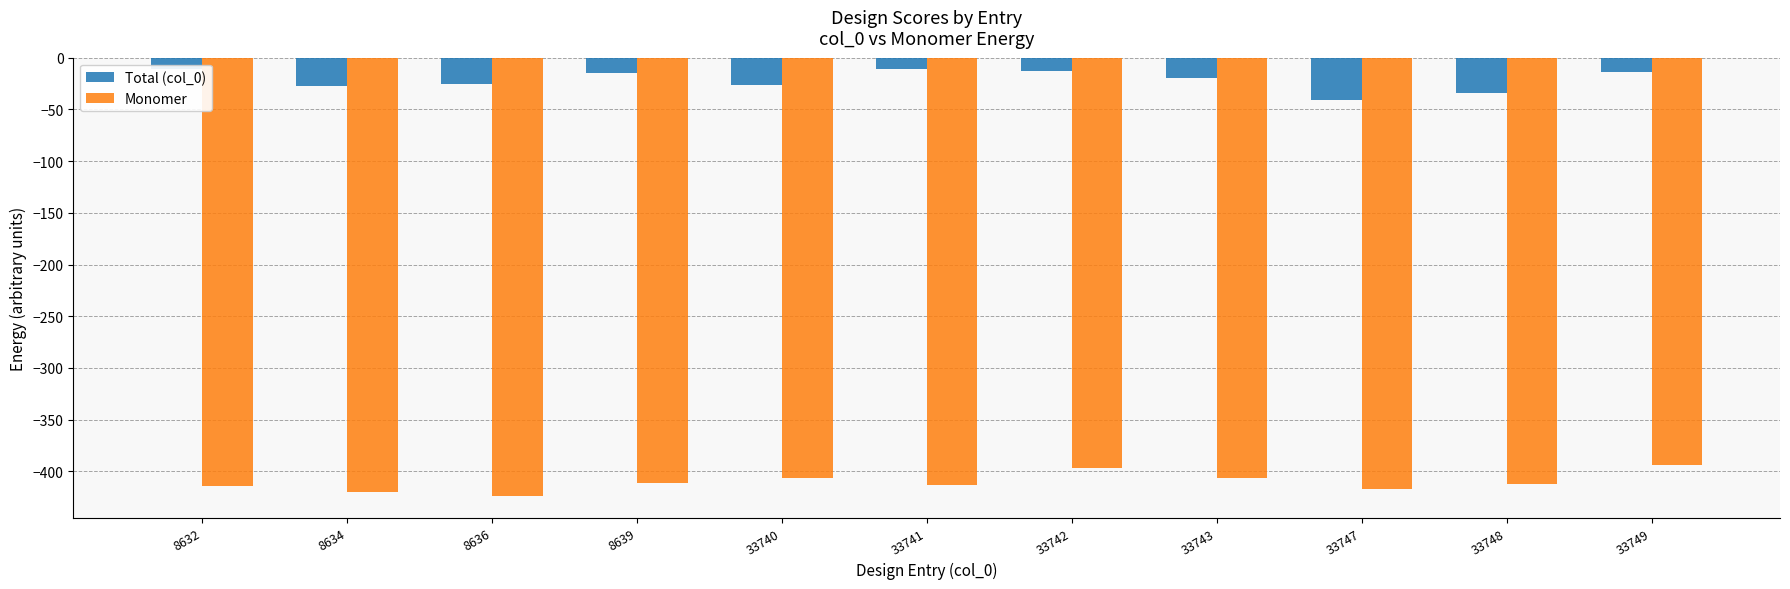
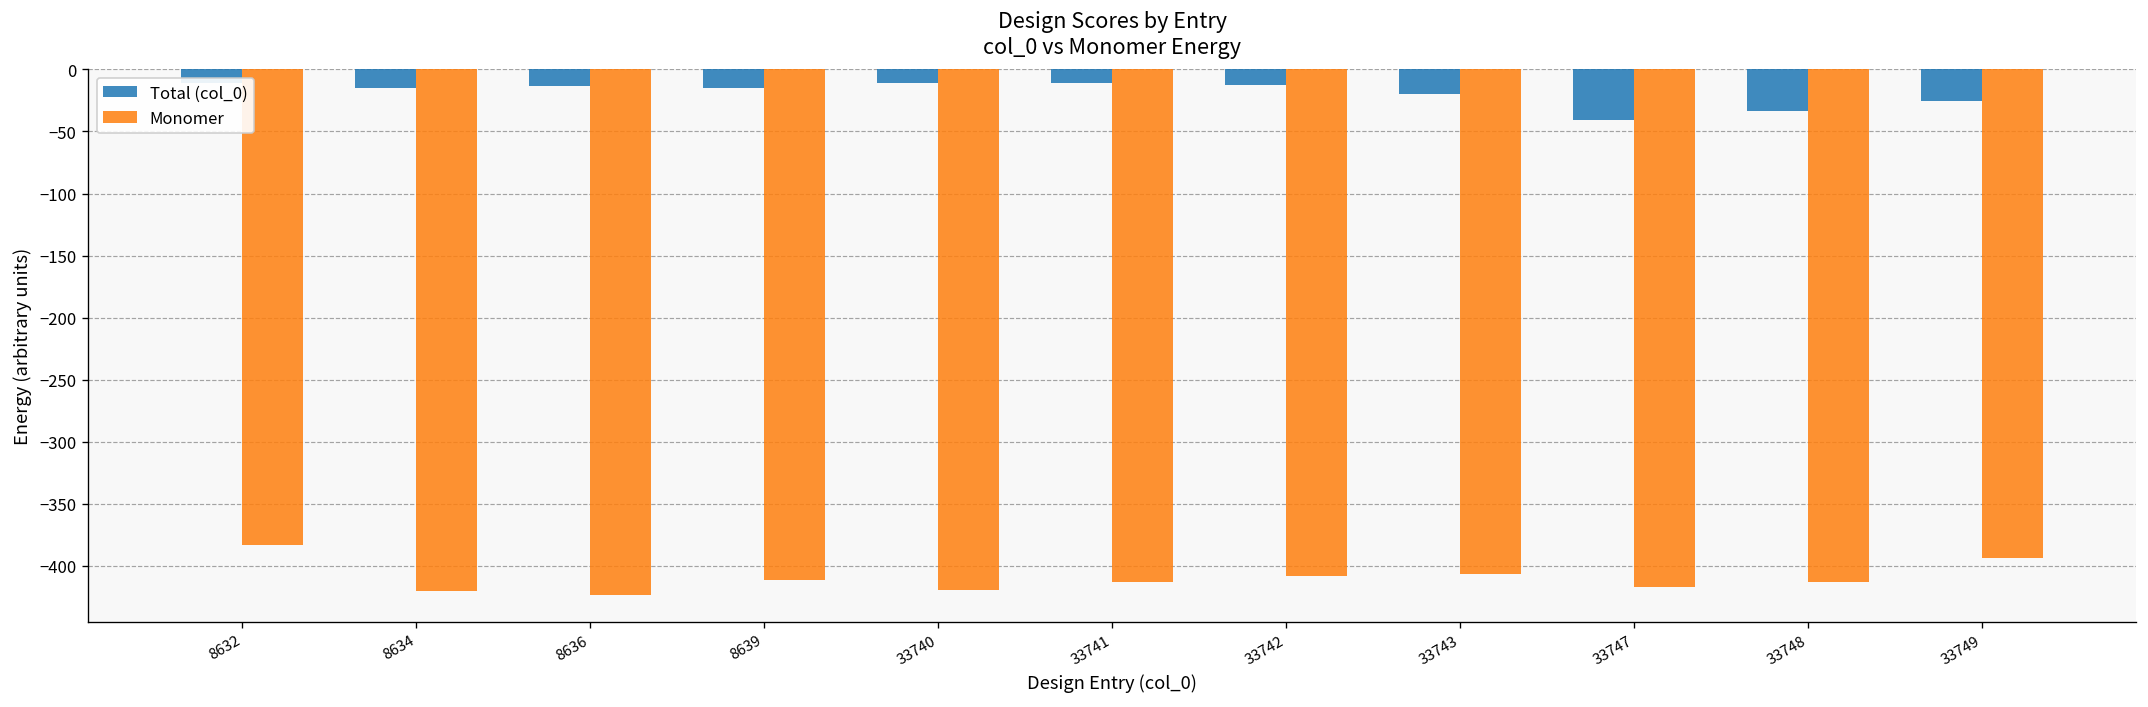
Monomer, 8632: -414 -> -383
Total (col_0), 8634: -27 -> -15
Total (col_0), 8636: -26 -> -13
Total (col_0), 33740: -27 -> -11
Monomer, 33740: -407 -> -419
Monomer, 33742: -397 -> -408
Total (col_0), 33749: -14 -> -25
